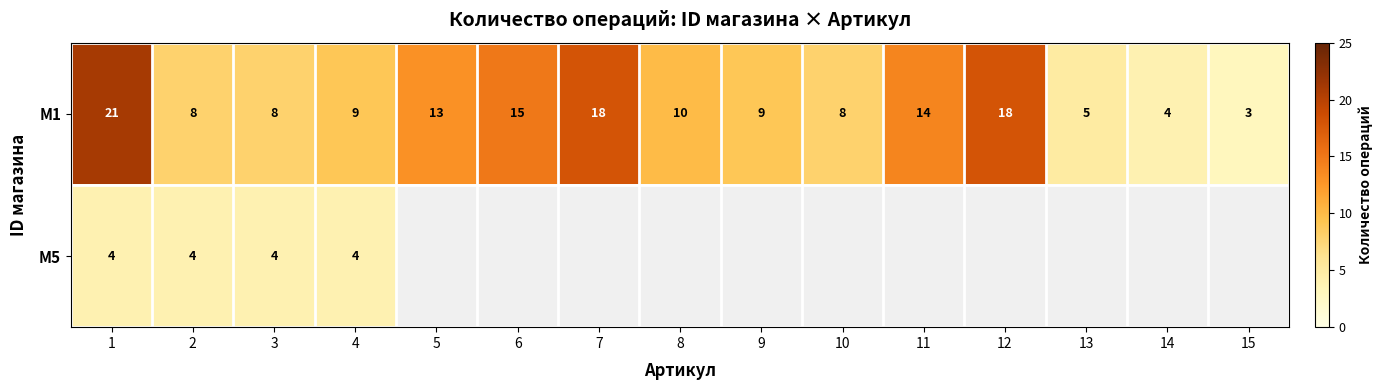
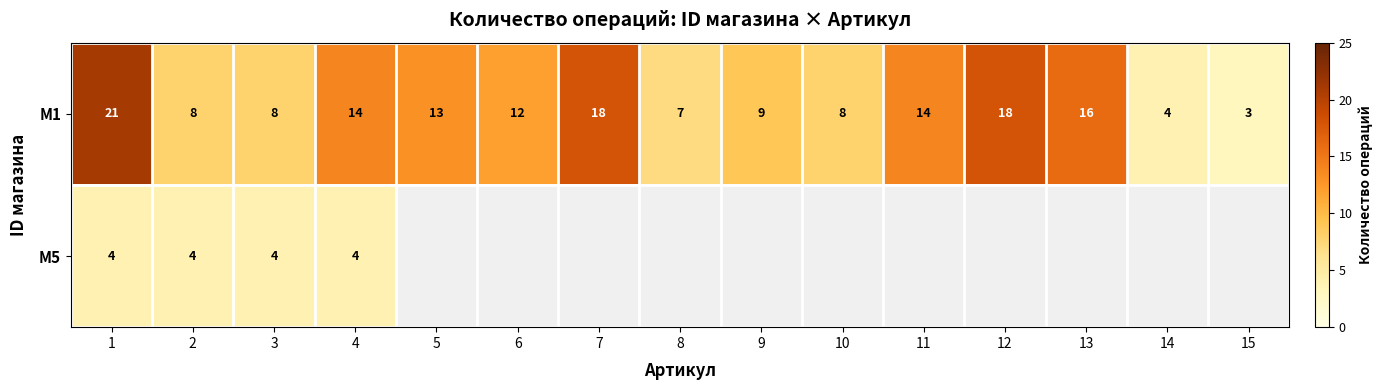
M1, 4: 9 -> 14
M1, 6: 15 -> 12
M1, 8: 10 -> 7
M1, 13: 5 -> 16
